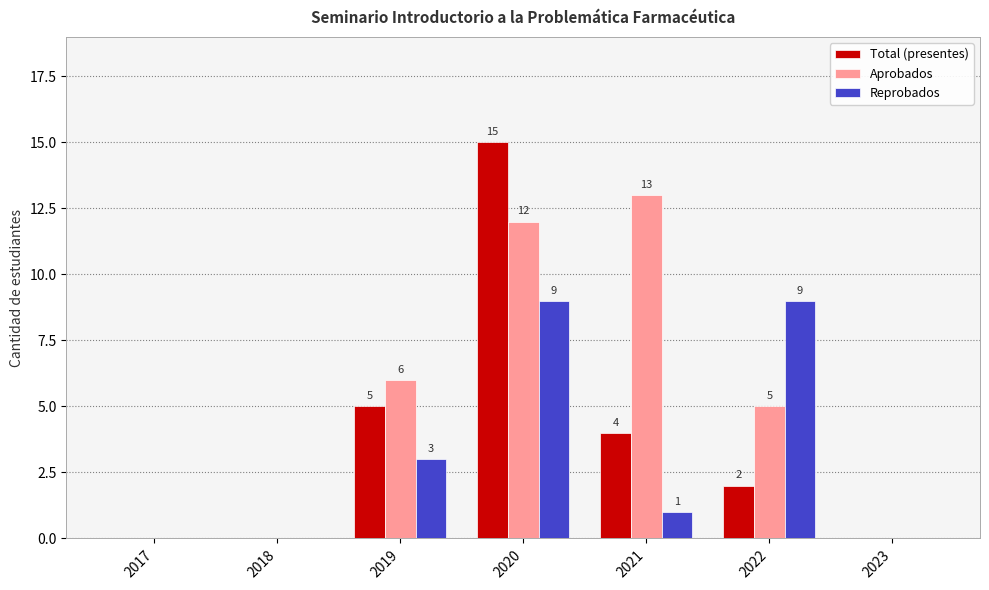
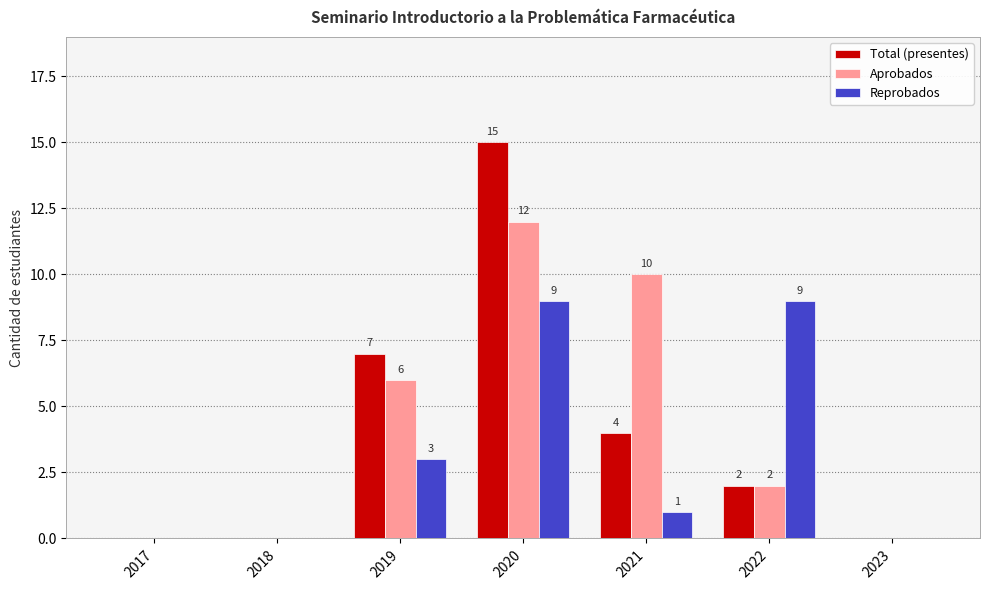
Total (presentes), 2019: 5 -> 7
Aprobados, 2021: 13 -> 10
Aprobados, 2022: 5 -> 2
